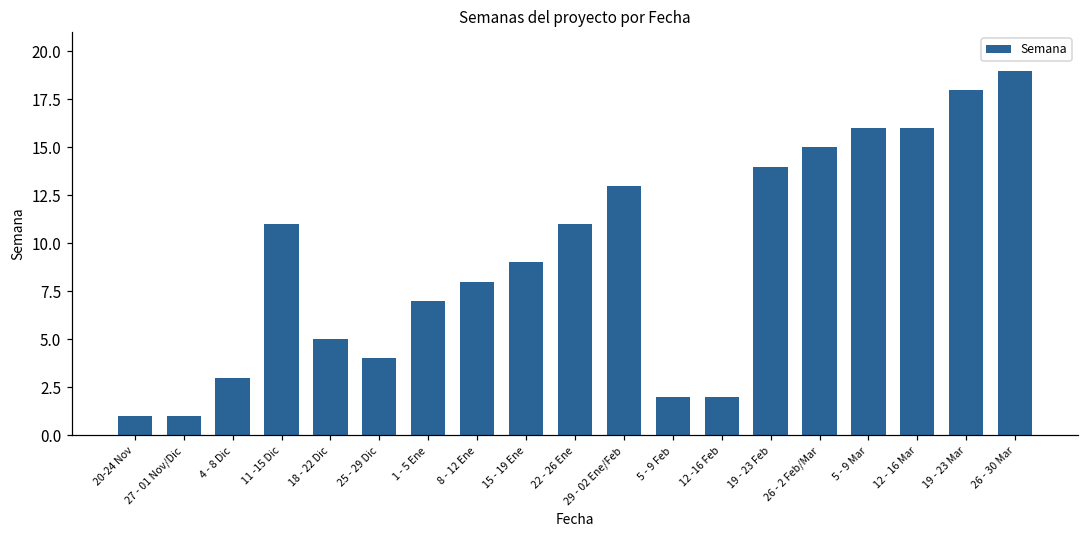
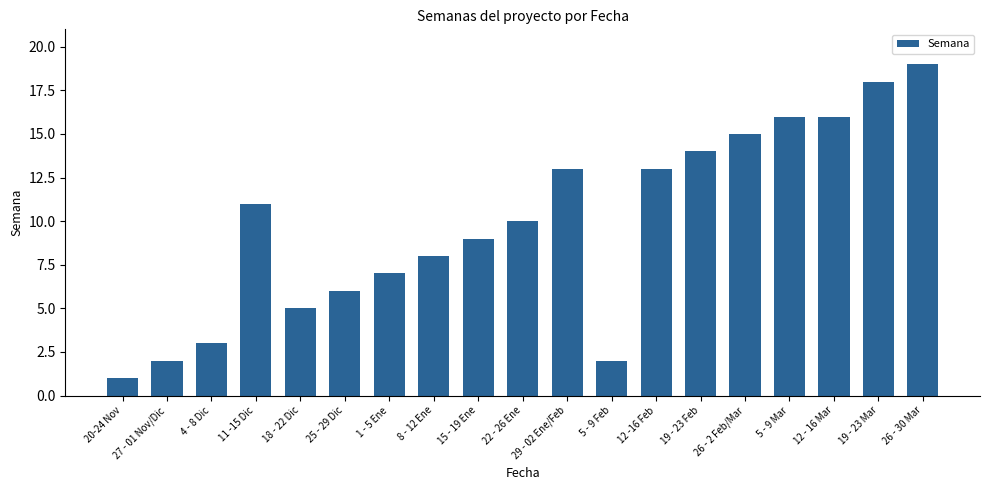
27 - 01 Nov/Dic: 1 -> 2
25 - 29 Dic: 4 -> 6
22 - 26 Ene: 11 -> 10
12 -16 Feb: 2 -> 13
